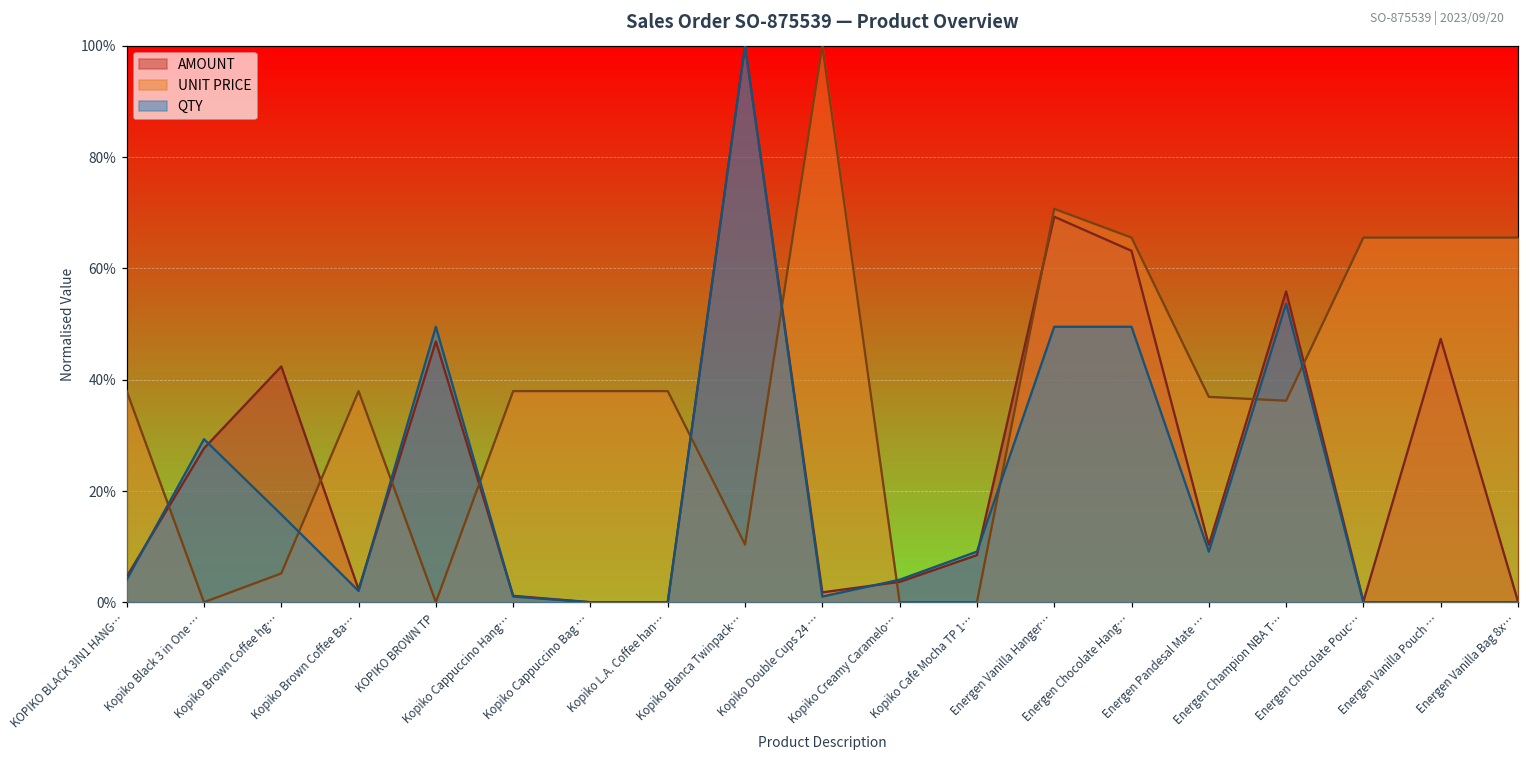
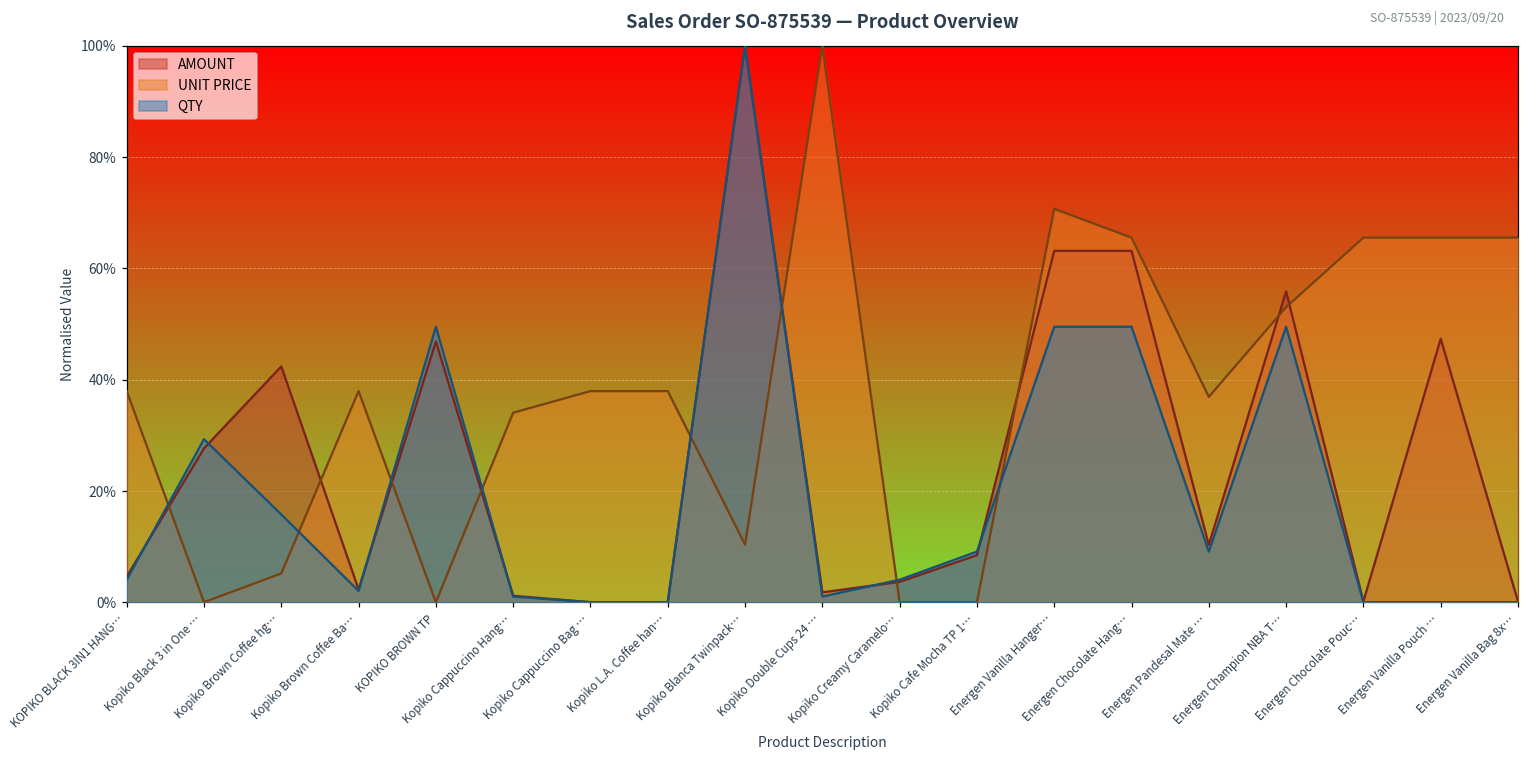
UNIT PRICE, Kopiko Cappuccino Hang…: 38% -> 34%
AMOUNT, Energen Vanilla Hanger…: 69% -> 63%
UNIT PRICE, Energen Champion NBA T…: 36% -> 53%
QTY, Energen Champion NBA T…: 54% -> 49%
